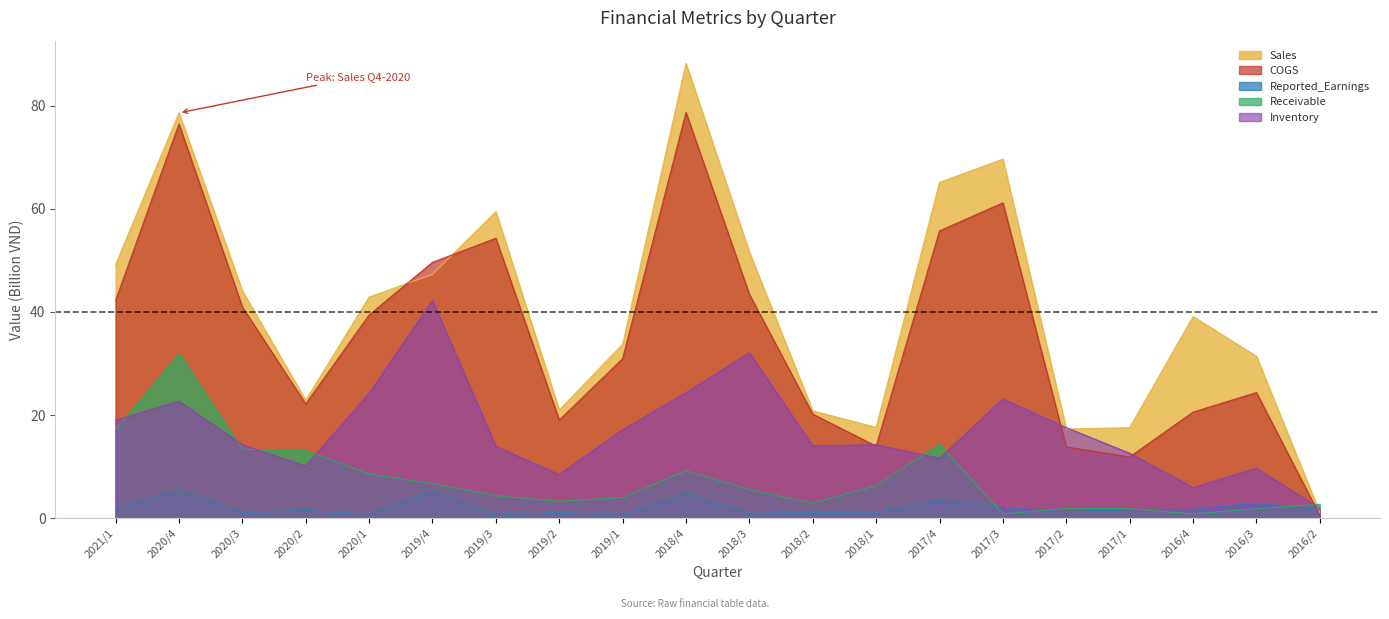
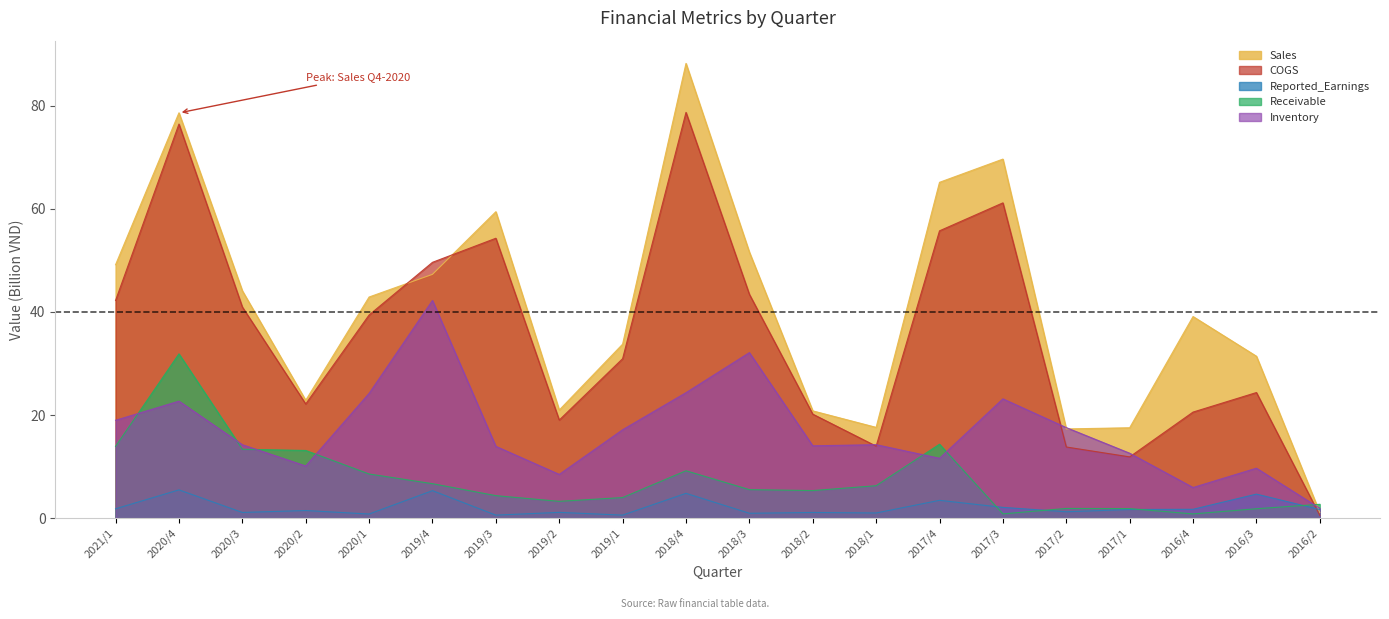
Receivable, 2021/1: 17 -> 14
Receivable, 2018/2: 3 -> 5
Reported_Earnings, 2016/3: 3 -> 5
